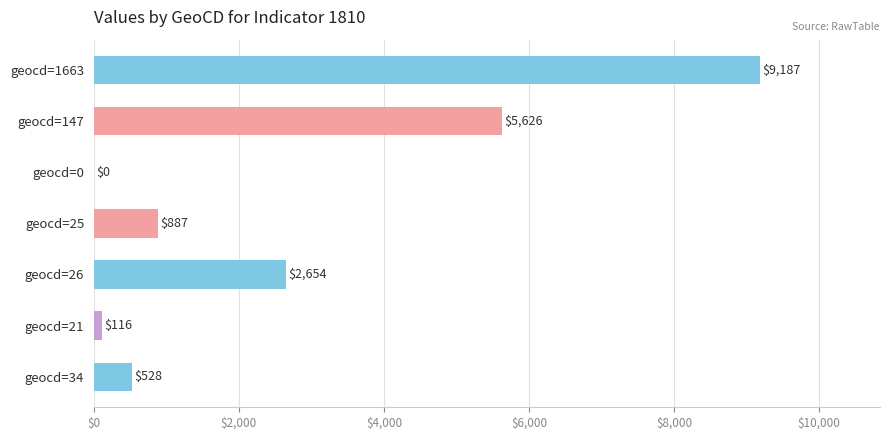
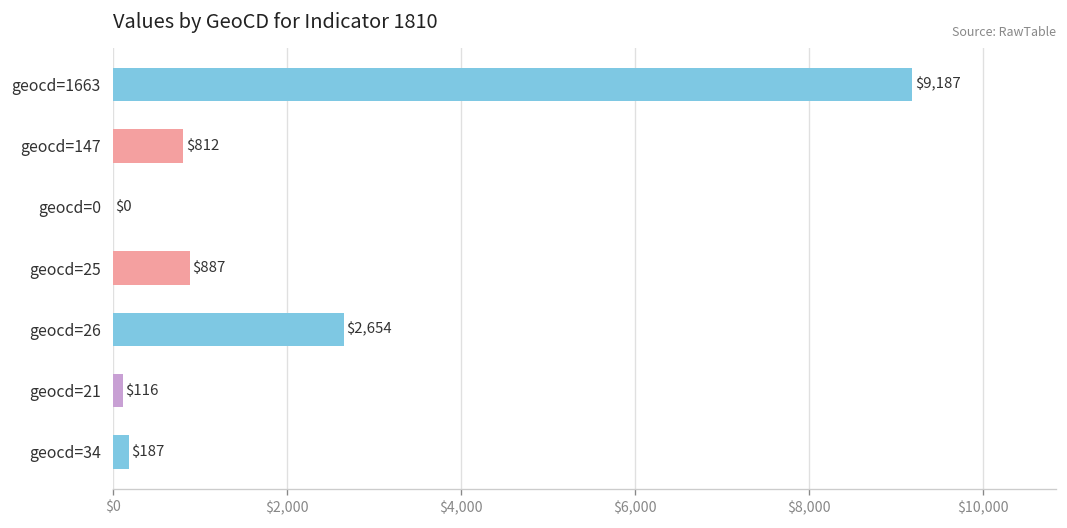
geocd=147: $5,626 -> $812
geocd=34: $528 -> $187
